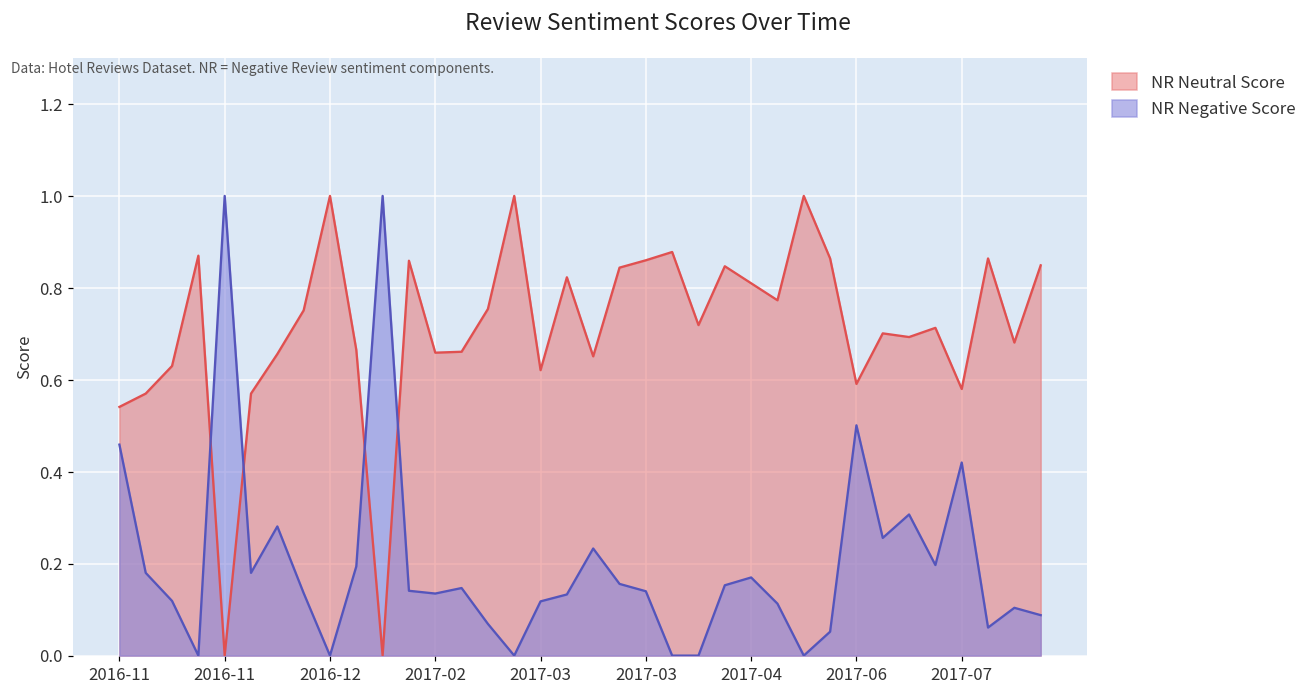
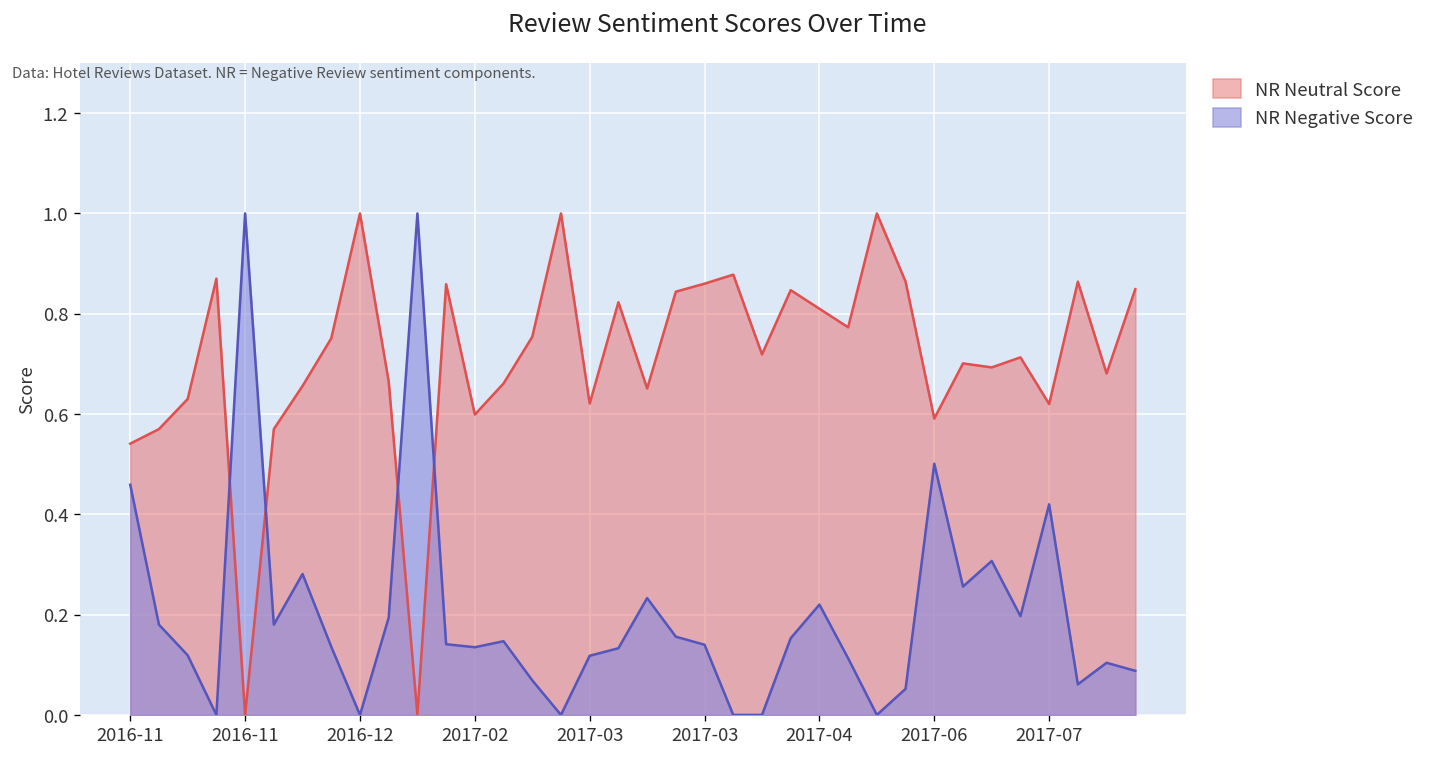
NR Neutral Score, 2017-02: 0.66 -> 0.60
NR Negative Score, 2017-04: 0.17 -> 0.22
NR Neutral Score, 2017-07: 0.58 -> 0.62
